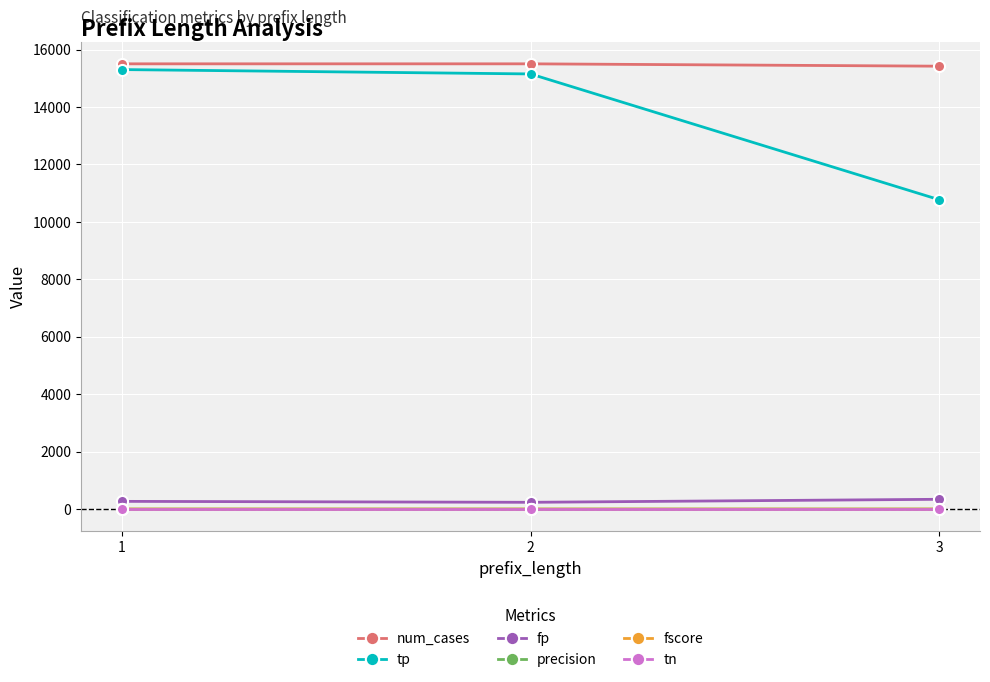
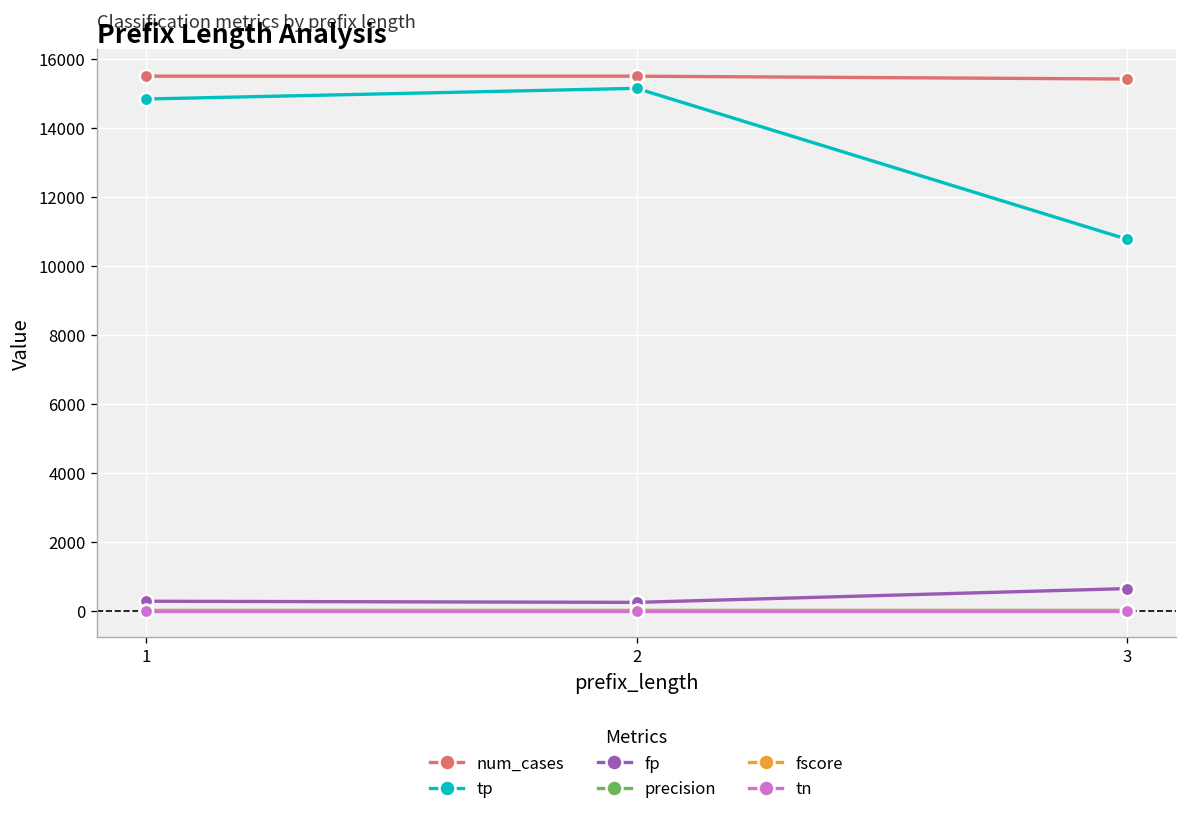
tp, 1: 15300 -> 14800
fp, 3: 300 -> 600
